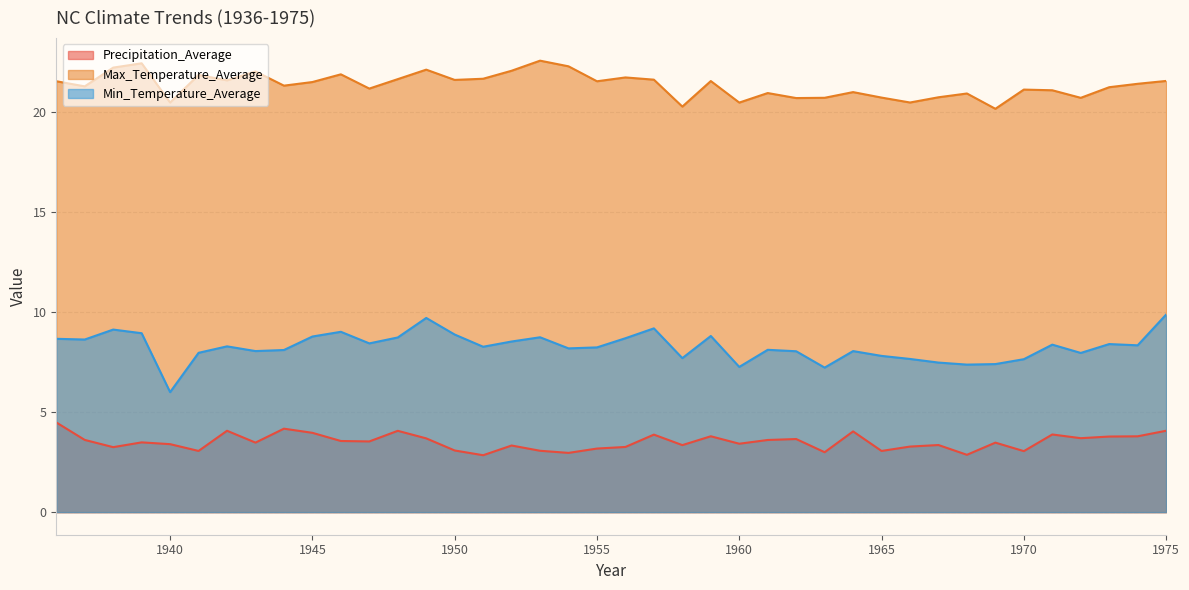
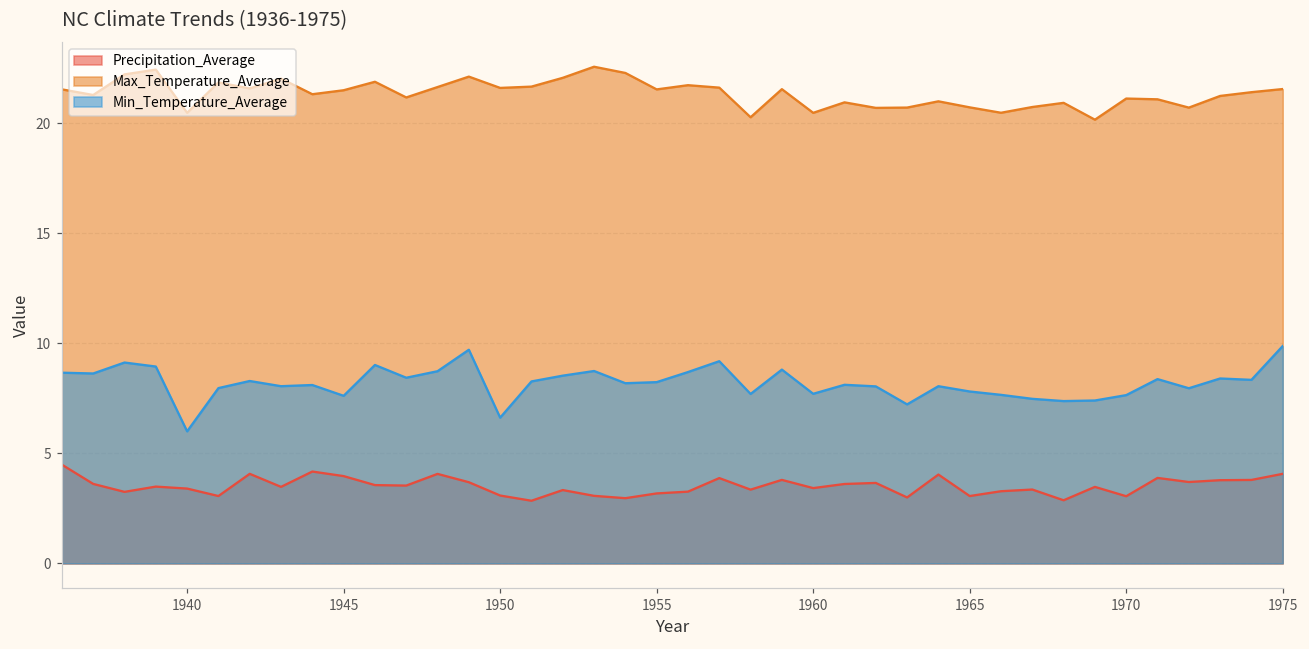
Min_Temperature_Average, 1945: 8.8 -> 7.6
Min_Temperature_Average, 1950: 8.9 -> 6.6
Min_Temperature_Average, 1960: 7.3 -> 7.7
